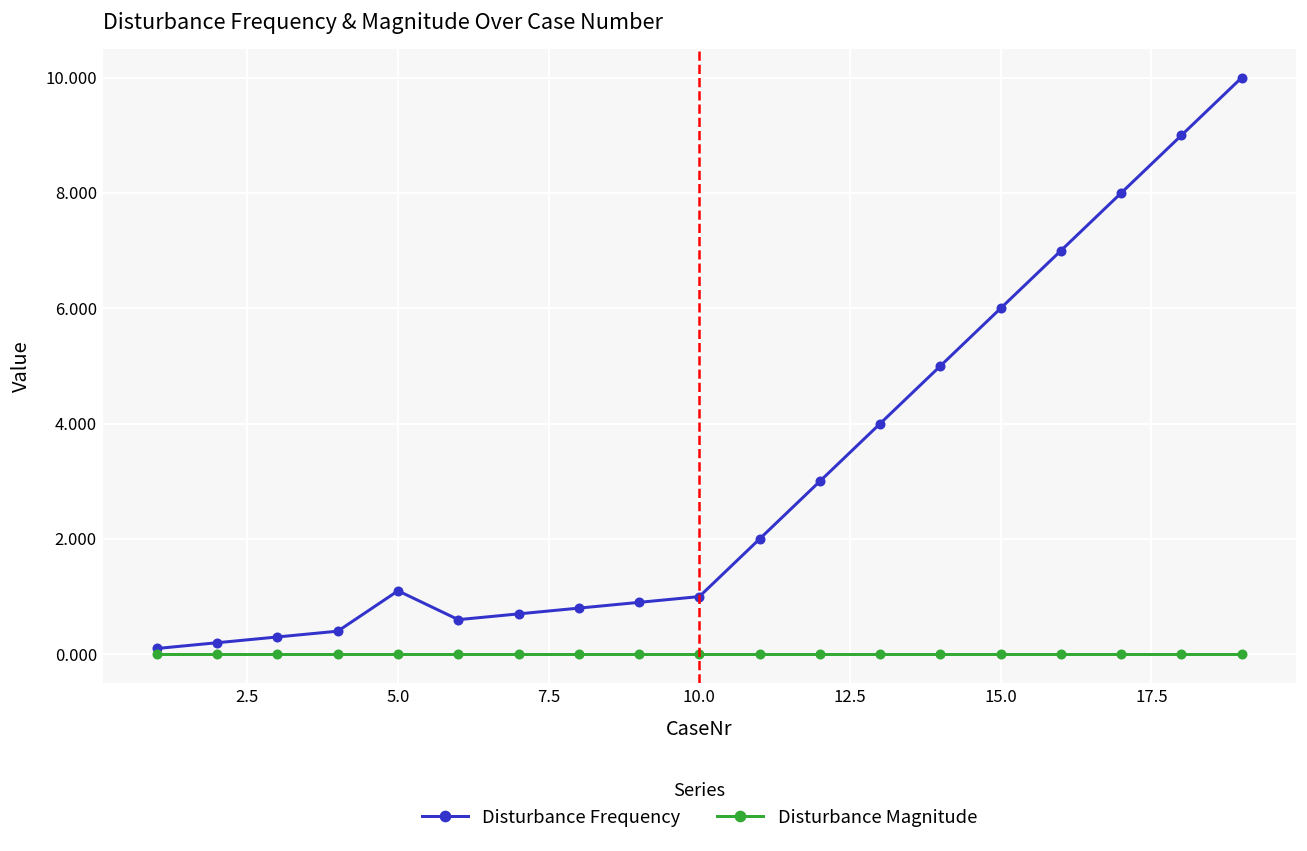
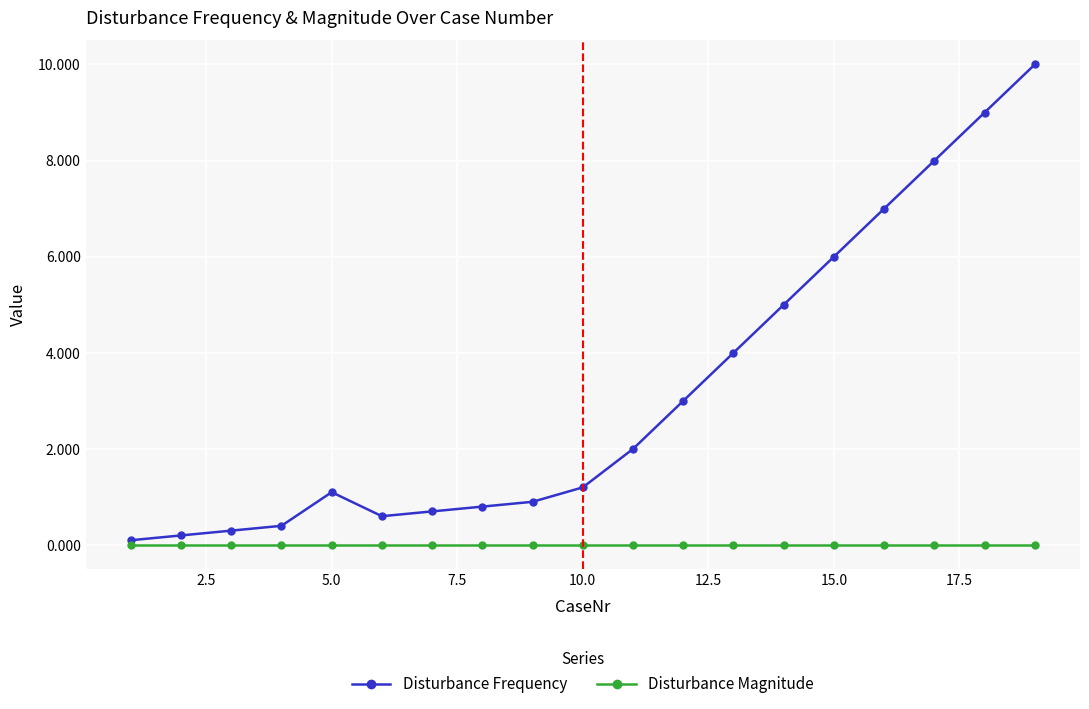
Disturbance Frequency, 10.0: 1.0 -> 1.2
